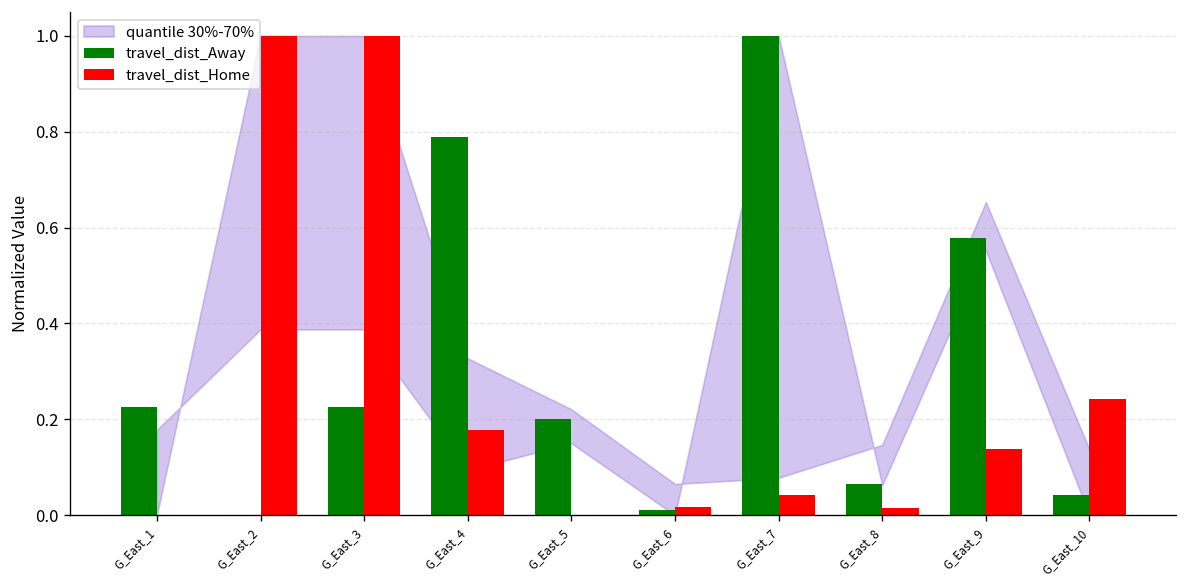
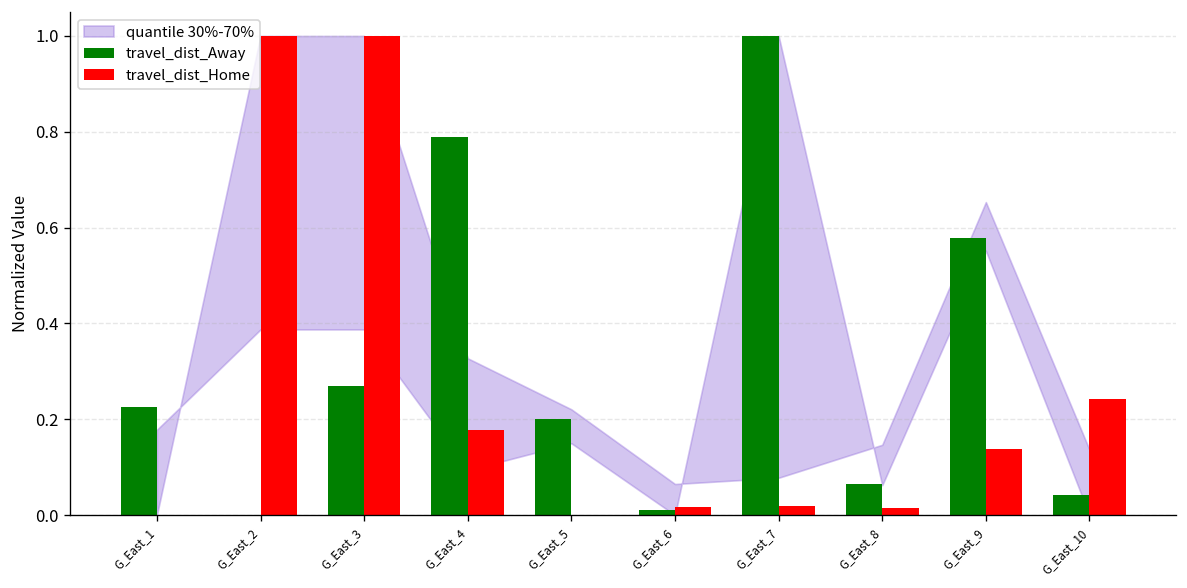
travel_dist_Away, G_East_3: 0.23 -> 0.27
travel_dist_Home, G_East_7: 0.04 -> 0.02
